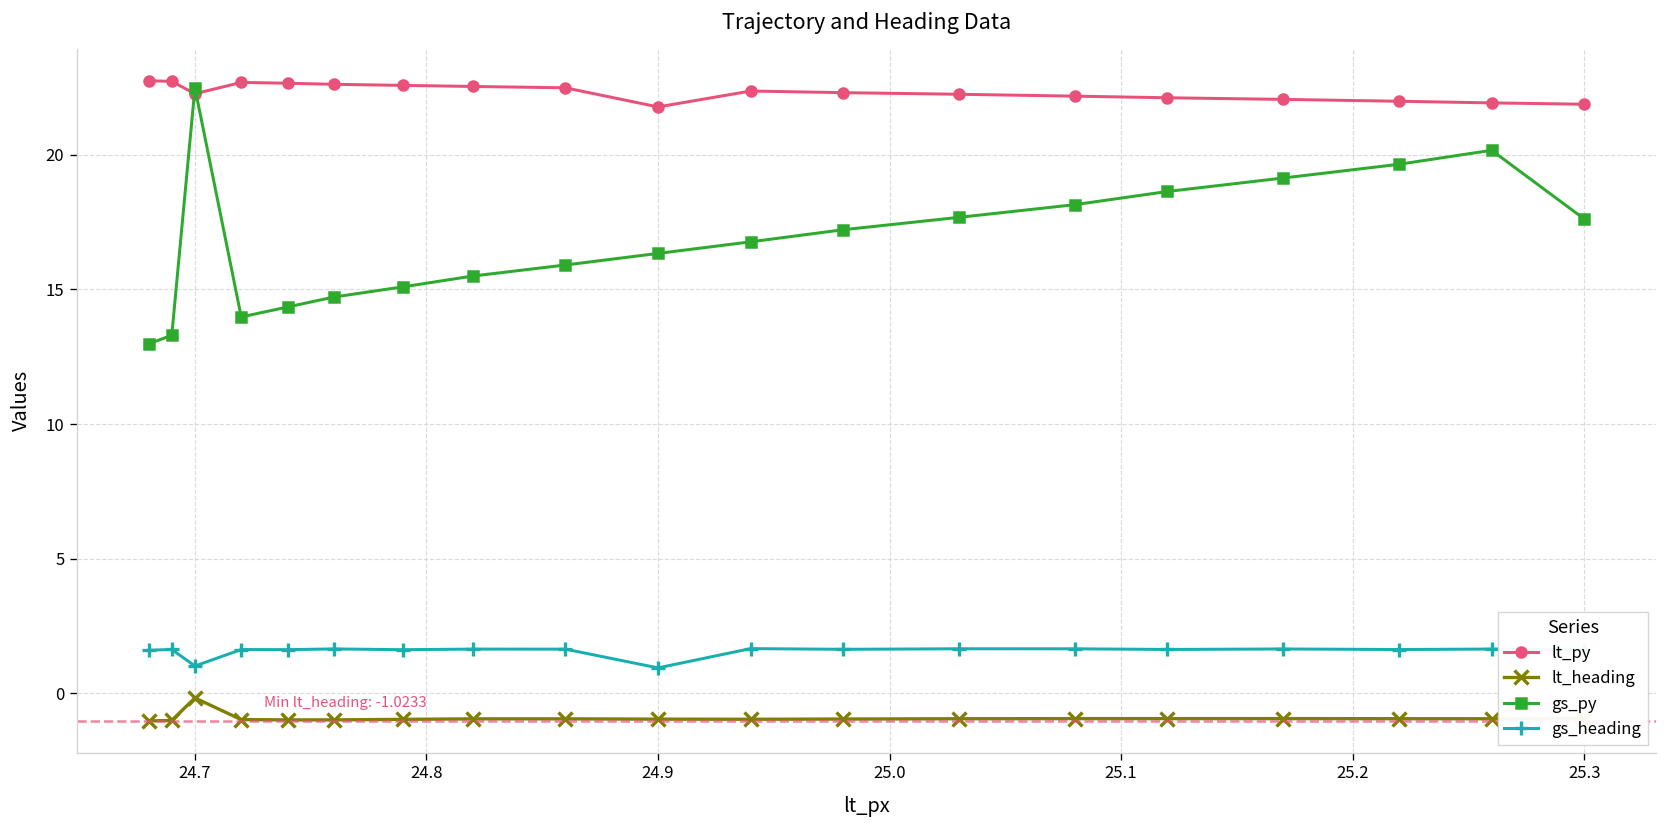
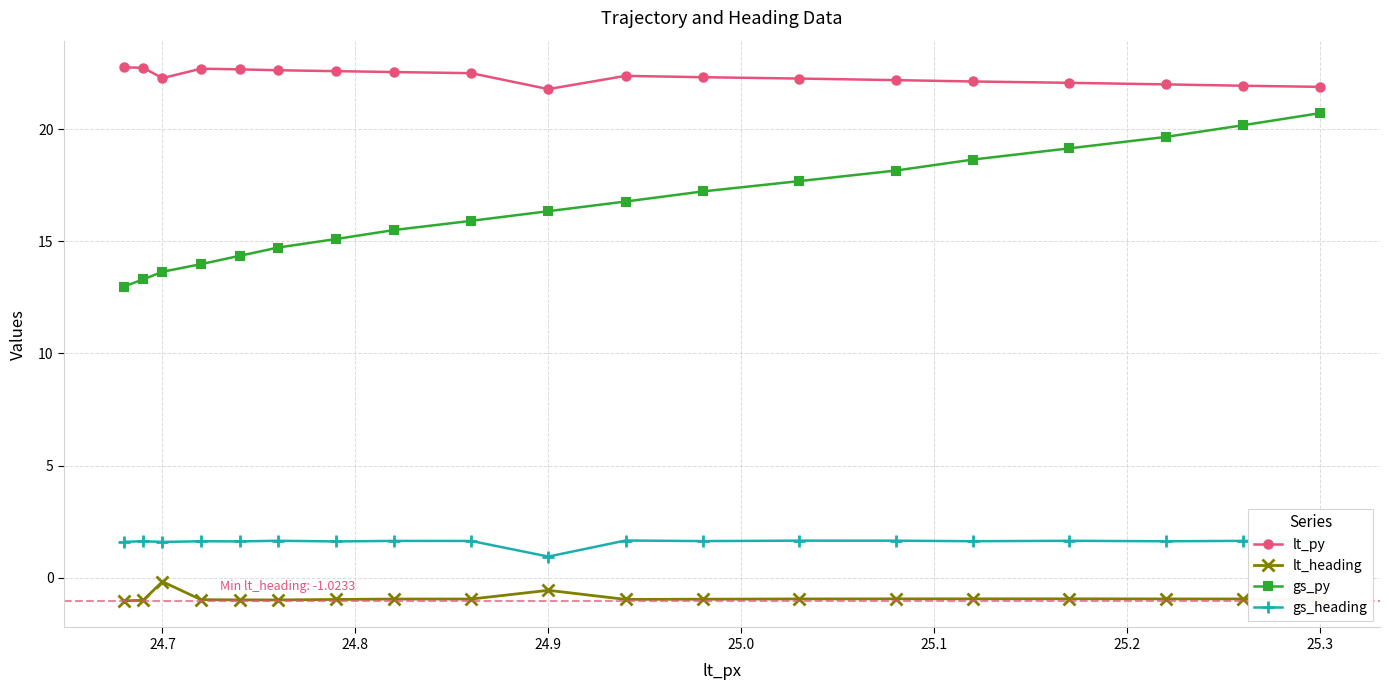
gs_py, 24.7: 22.5 -> 13.6
gs_heading, 24.7: 1.0 -> 1.6
lt_heading, 24.9: -1.0 -> -0.6
gs_py, 25.3: 17.6 -> 20.7
